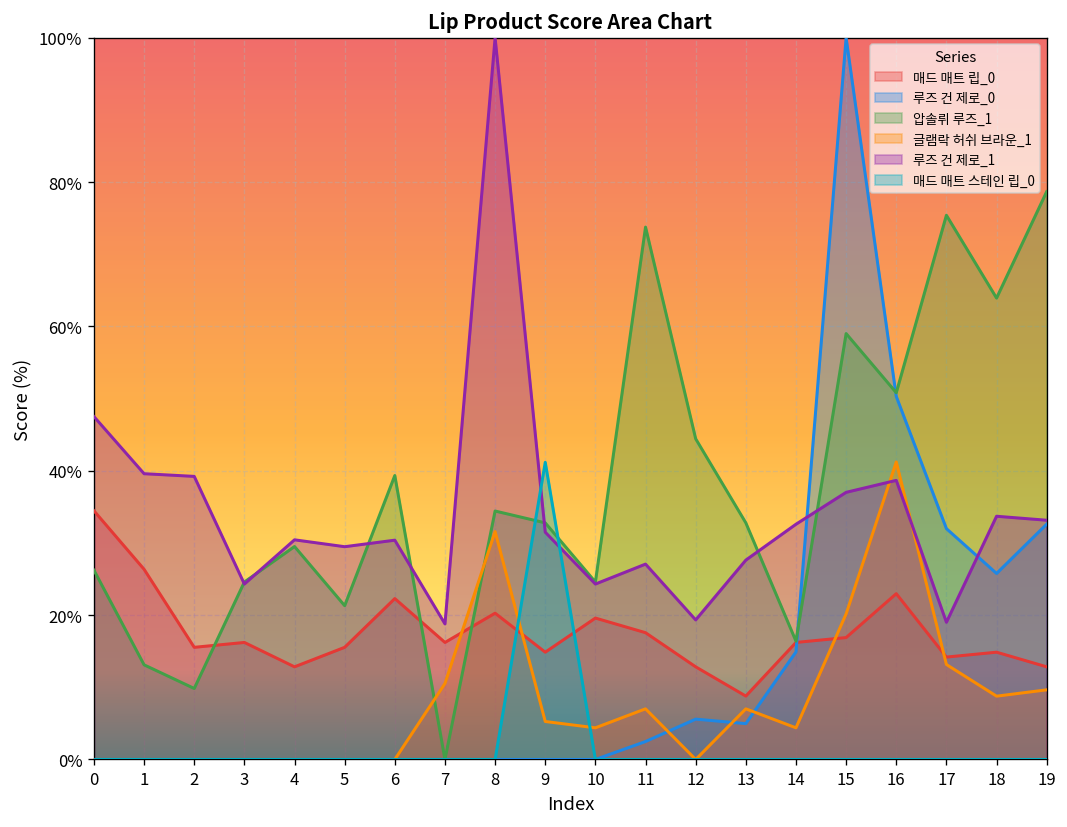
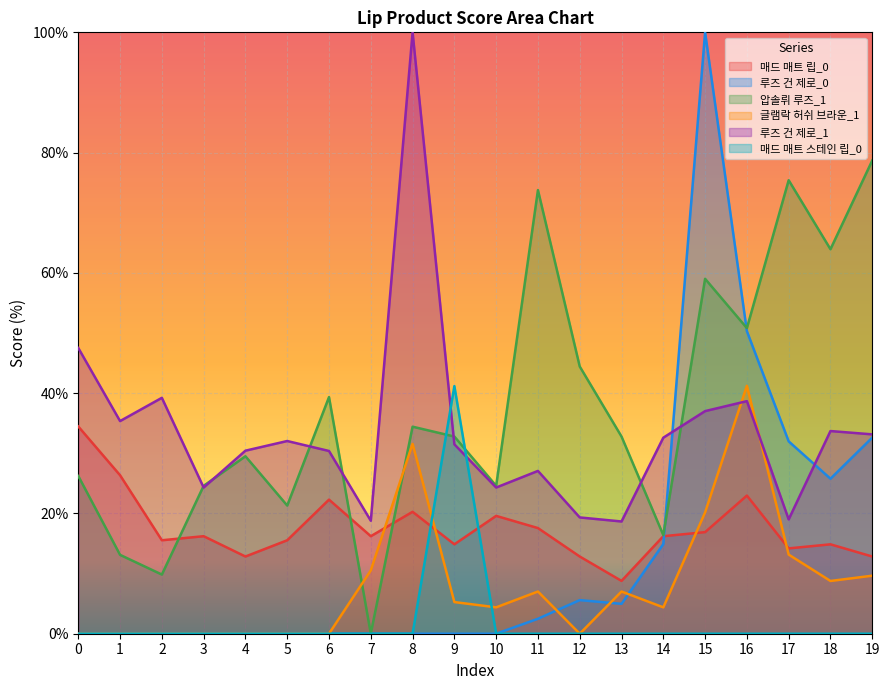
루즈 건 제로_1, 1: 40% -> 35%
루즈 건 제로_1, 5: 29% -> 32%
루즈 건 제로_1, 13: 28% -> 19%
